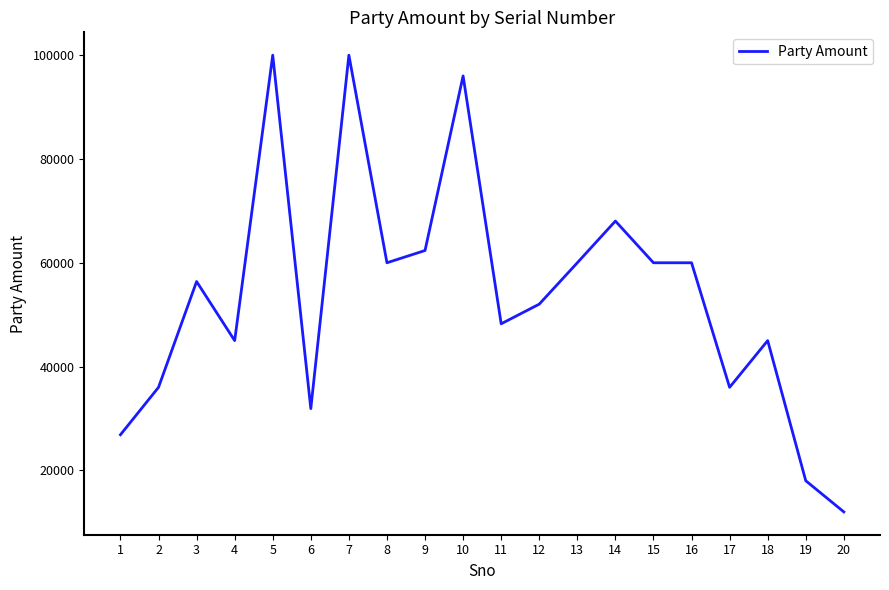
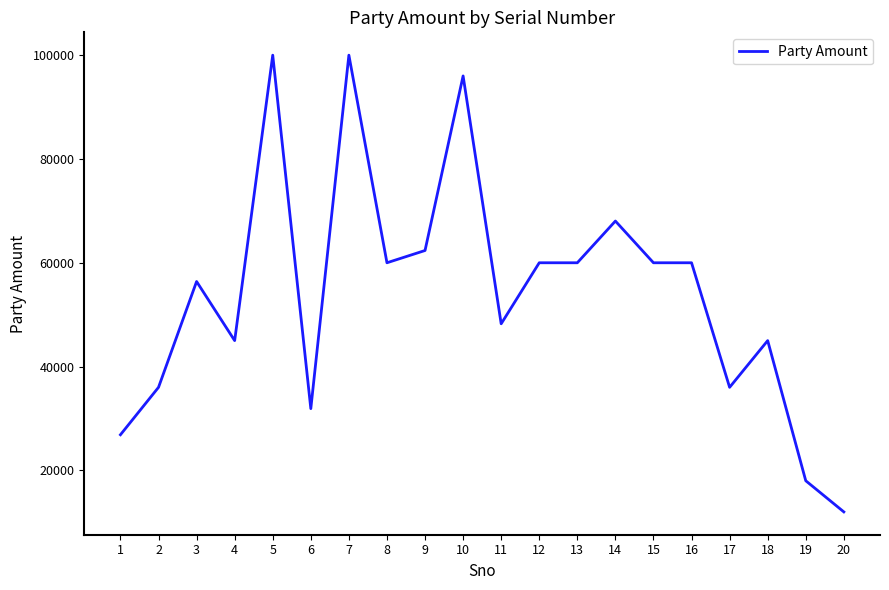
12: 52000 -> 60000
